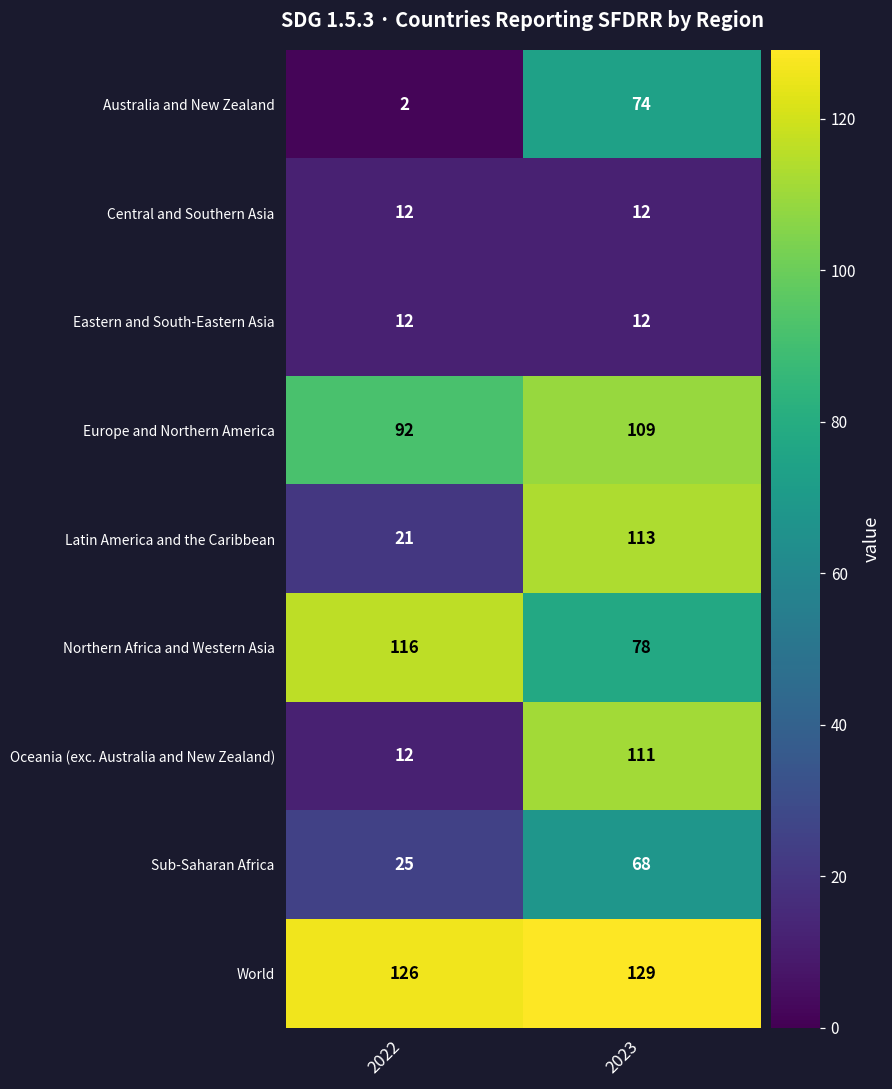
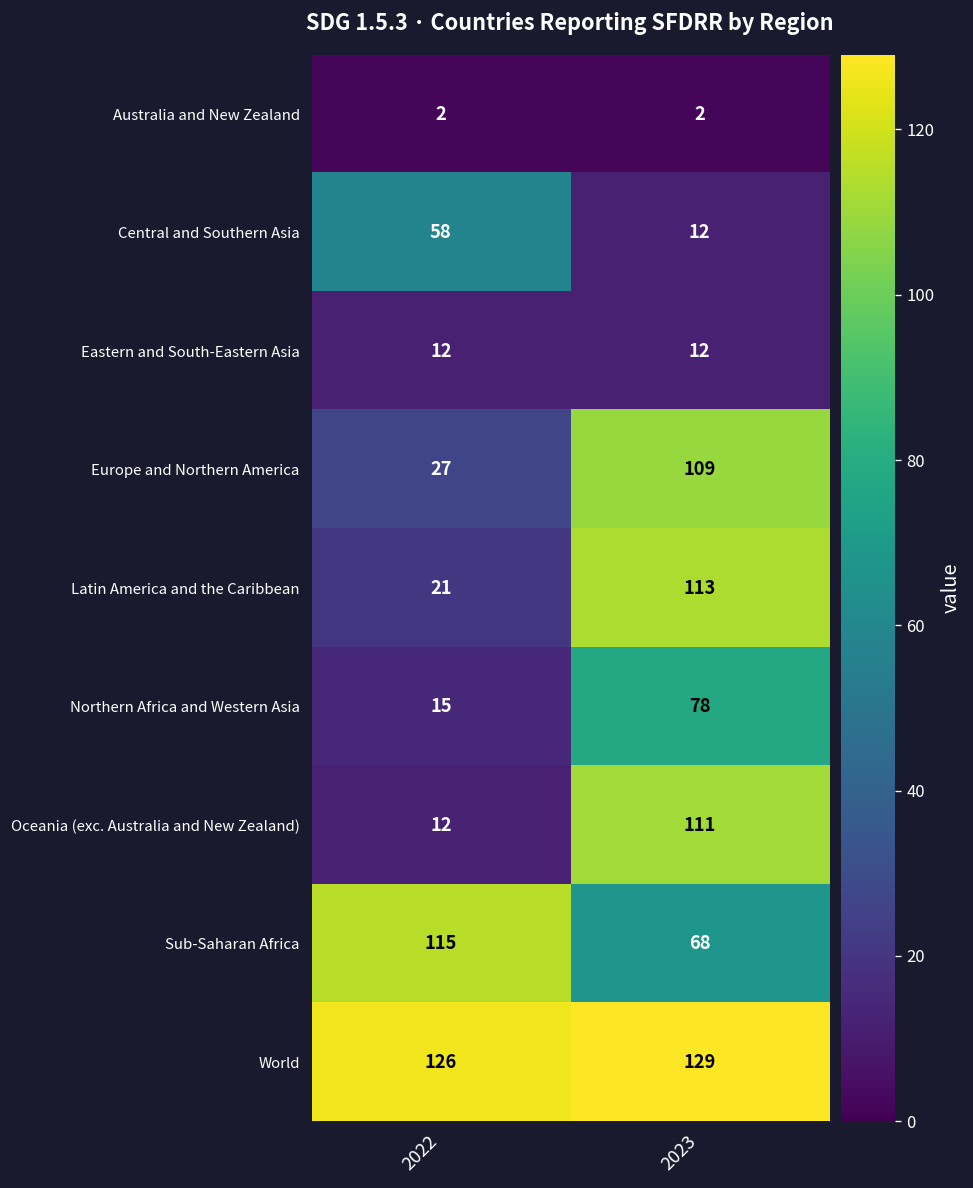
Australia and New Zealand, 2023: 74 -> 2
Central and Southern Asia, 2022: 12 -> 58
Europe and Northern America, 2022: 92 -> 27
Northern Africa and Western Asia, 2022: 116 -> 15
Sub-Saharan Africa, 2022: 25 -> 115
